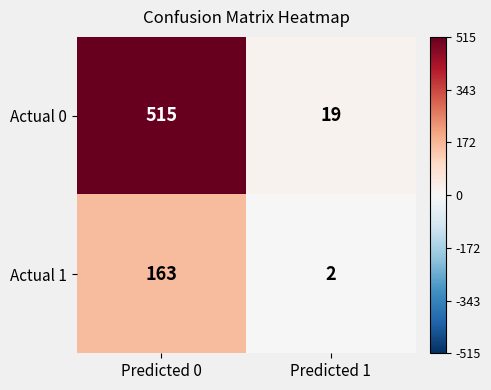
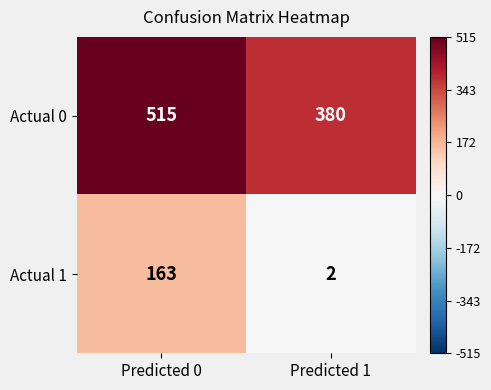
Actual 0, Predicted 1: 19 -> 380
